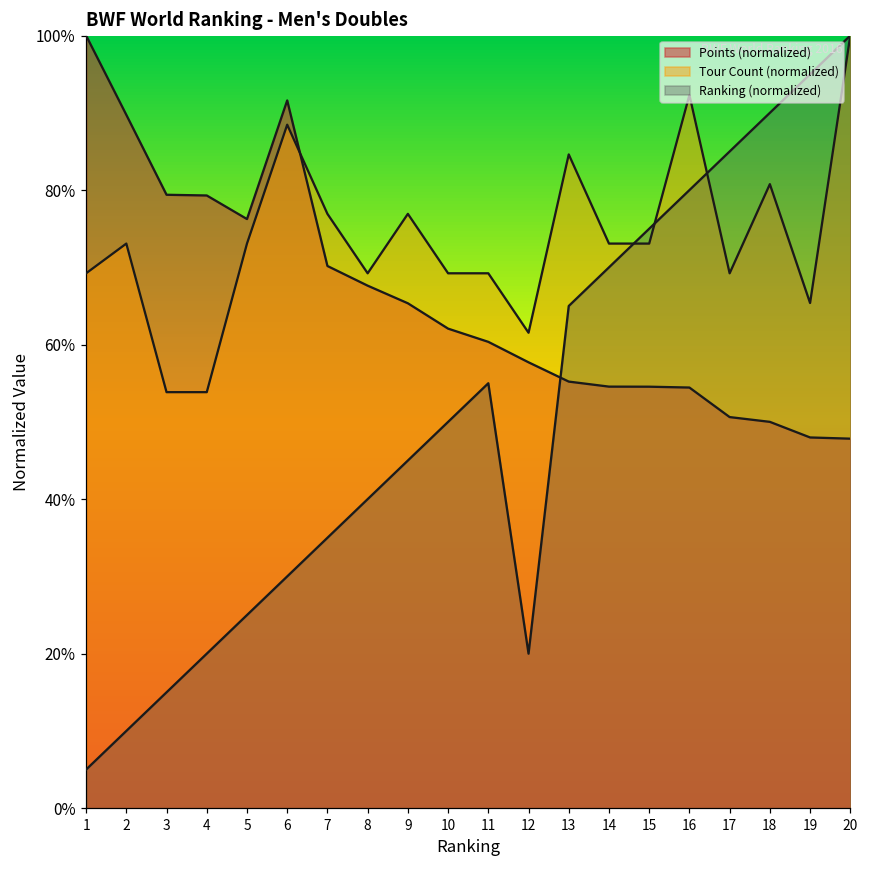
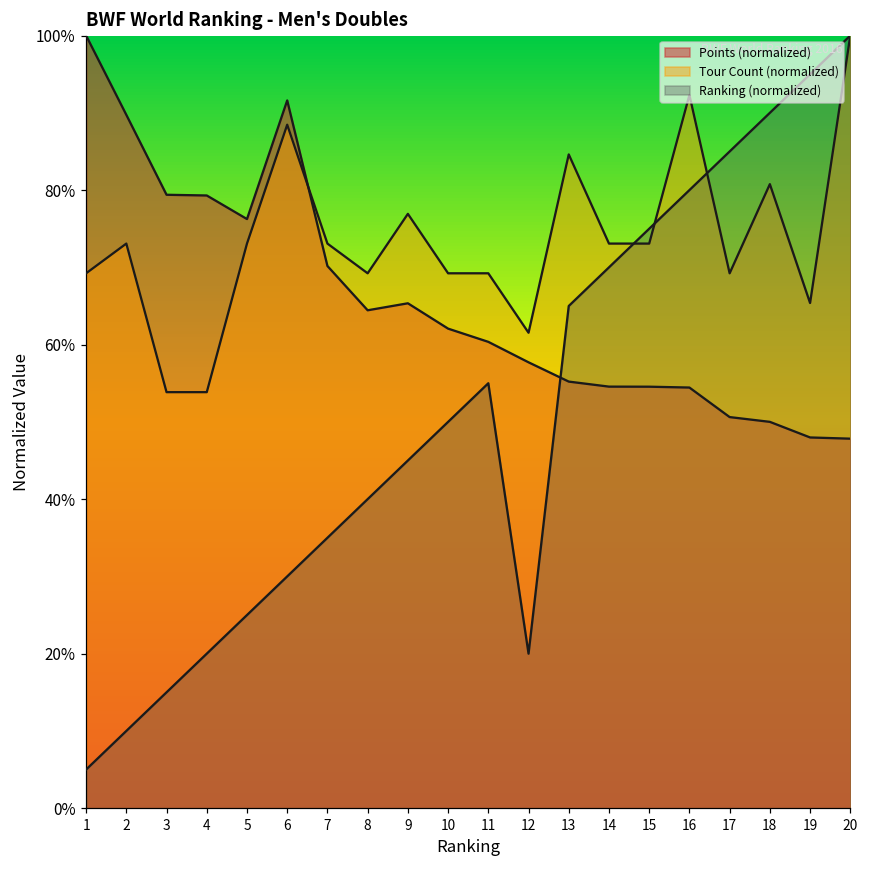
Tour Count (normalized), 7: 77% -> 73%
Points (normalized), 8: 68% -> 64%
